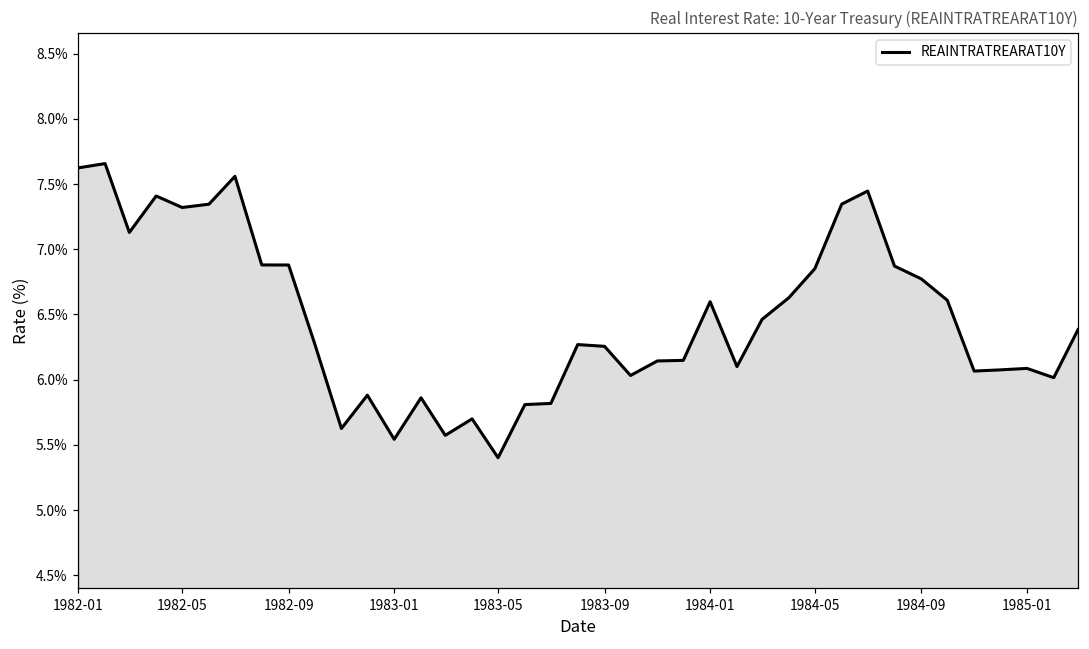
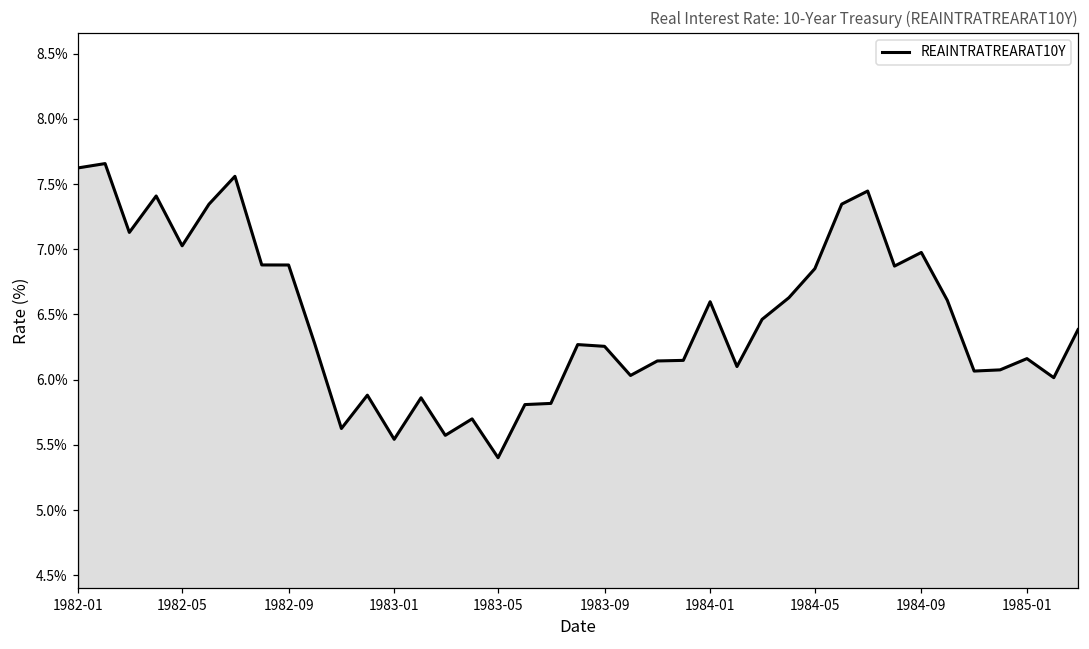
1982-05: 7.32% -> 7.03%
1984-09: 6.77% -> 6.98%
1985-01: 6.09% -> 6.16%
